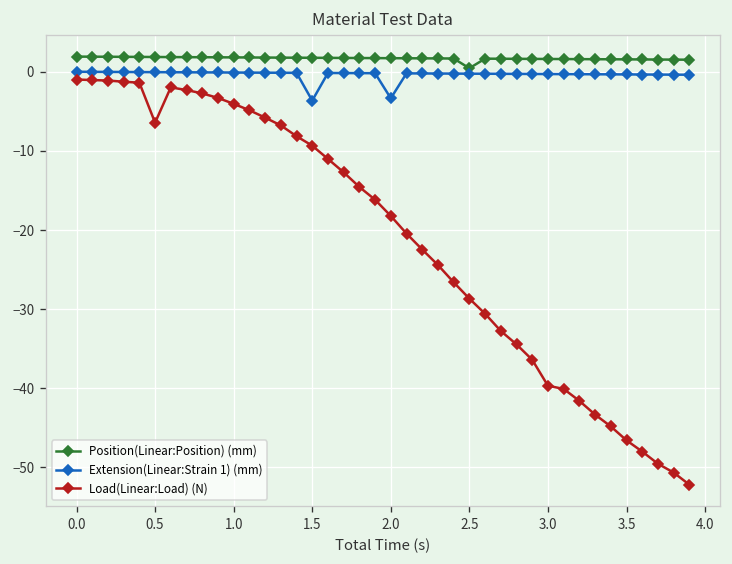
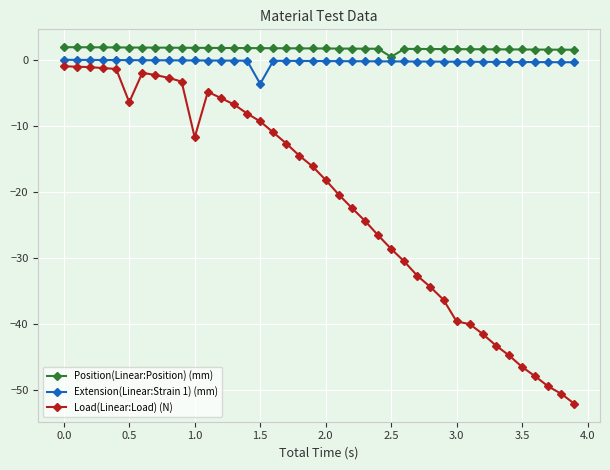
Load(Linear:Load) (N), 1.0: -4 -> -12
Extension(Linear:Strain 1) (mm), 2.0: -3 -> 0
